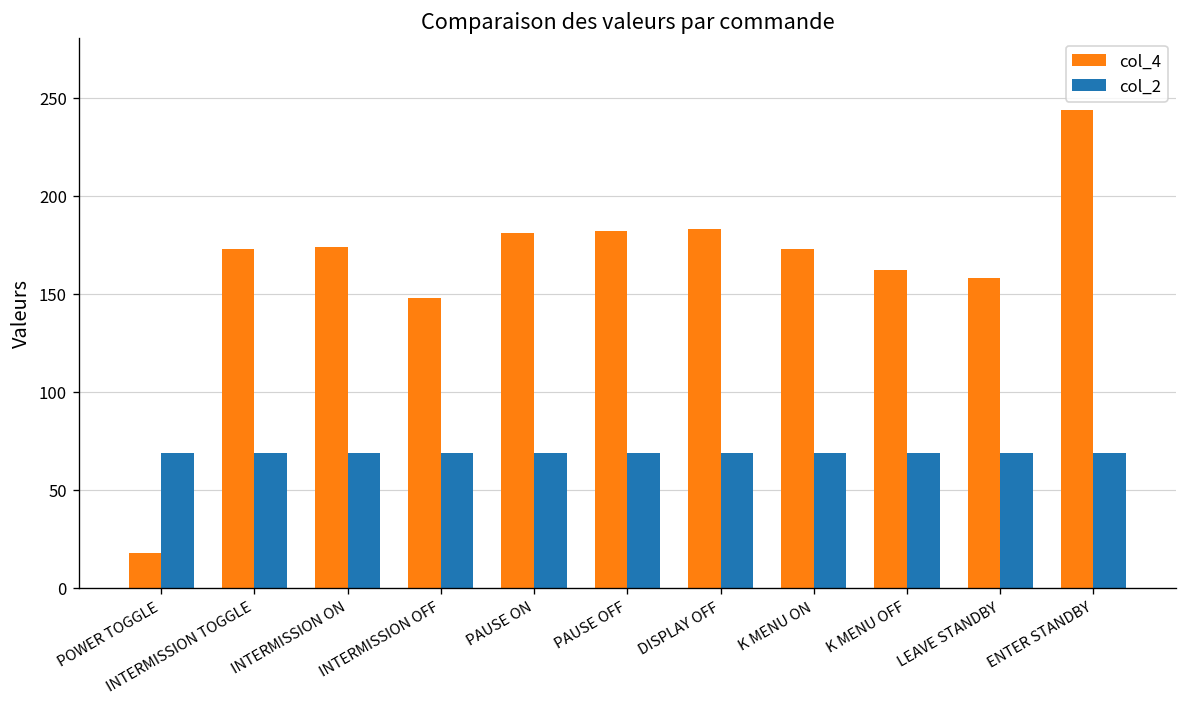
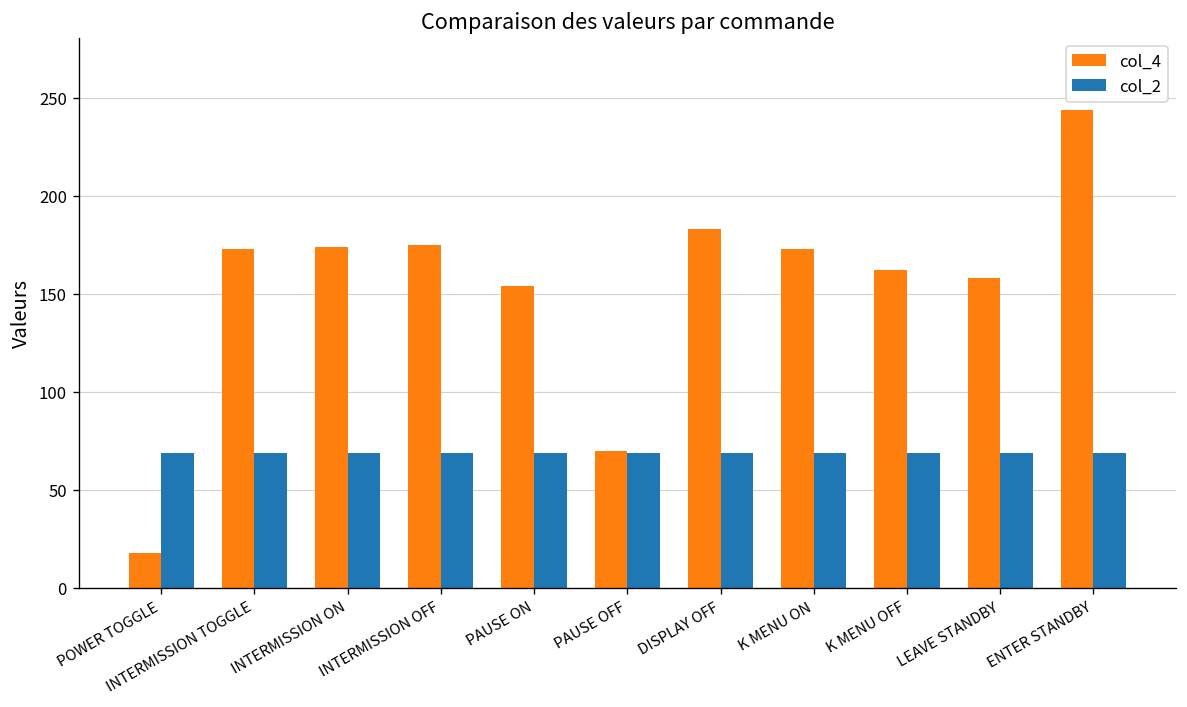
col_4, INTERMISSION OFF: 148 -> 175
col_4, PAUSE ON: 181 -> 154
col_4, PAUSE OFF: 182 -> 70
